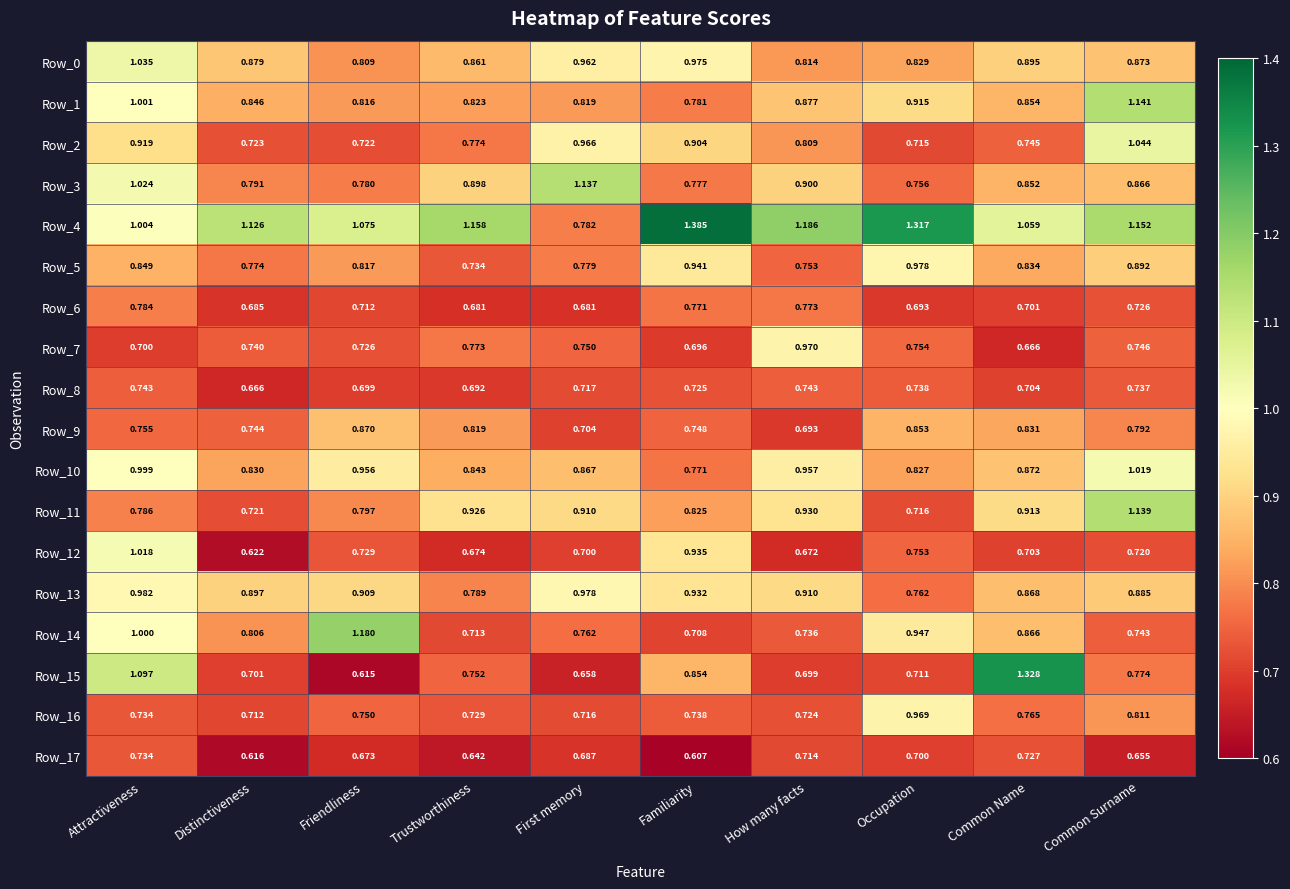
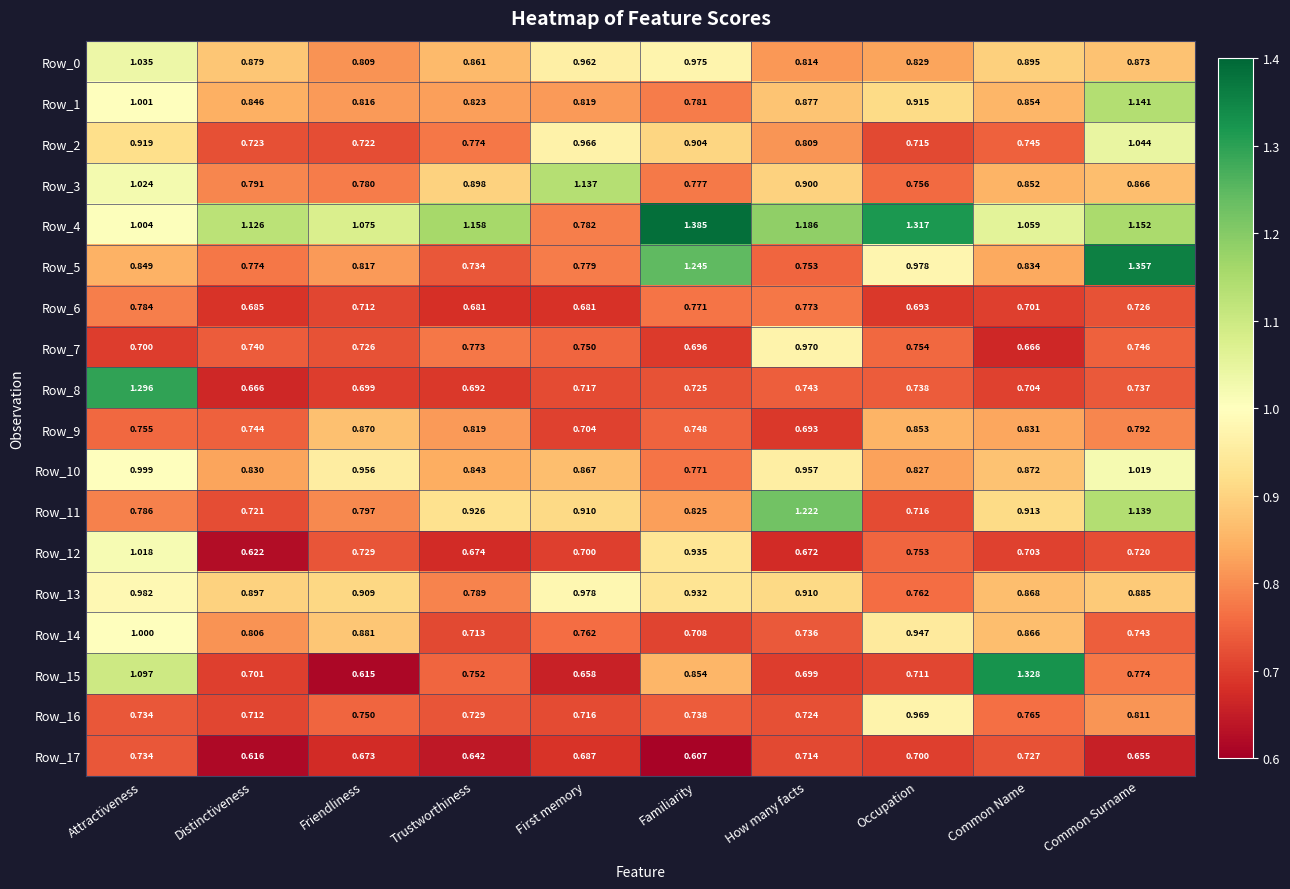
Row_5, Familiarity: 0.941 -> 1.245
Row_5, Common Surname: 0.892 -> 1.357
Row_8, Attractiveness: 0.743 -> 1.296
Row_11, How many facts: 0.930 -> 1.222
Row_14, Friendliness: 1.180 -> 0.881
